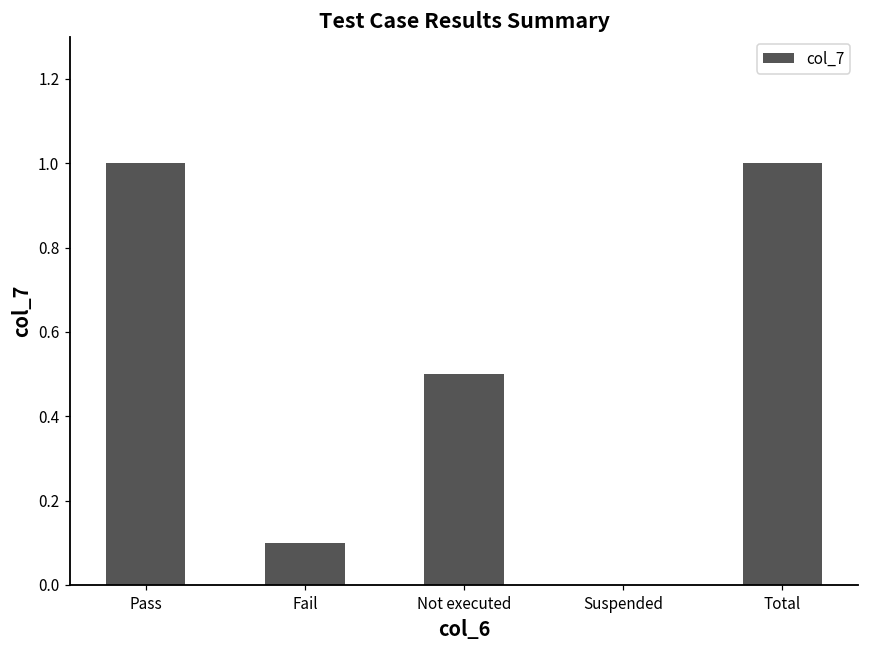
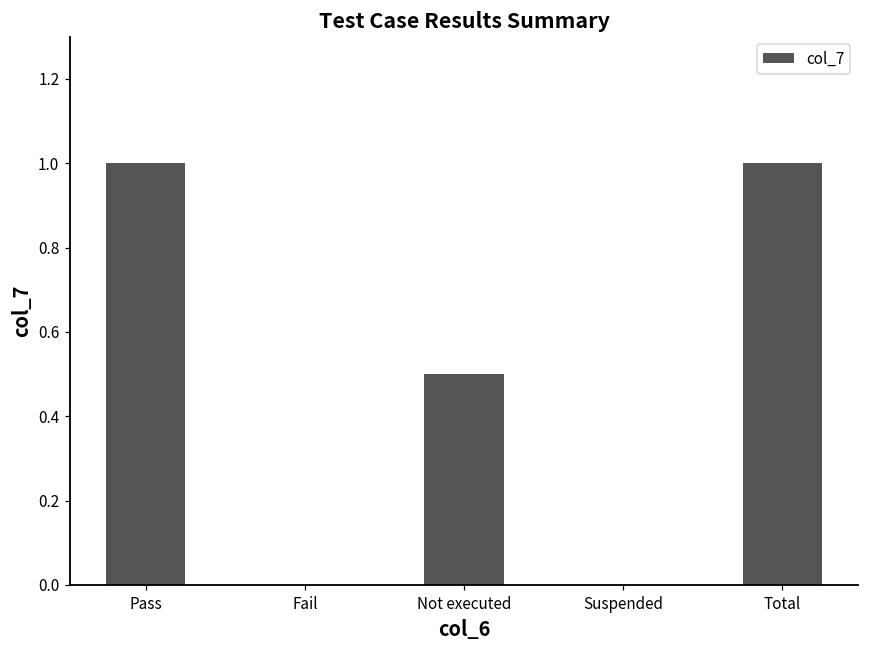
Fail: 0.1 -> 0.0
